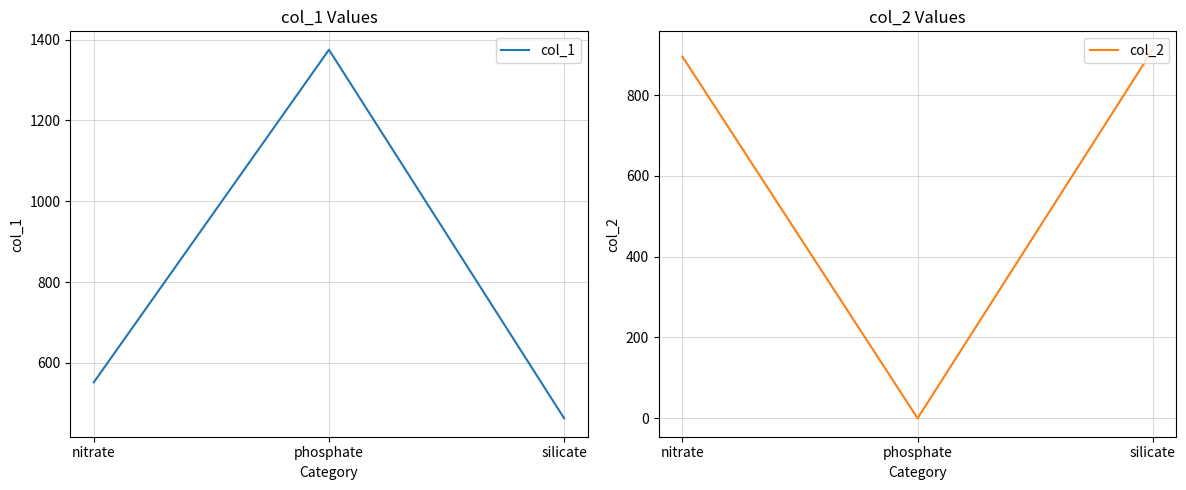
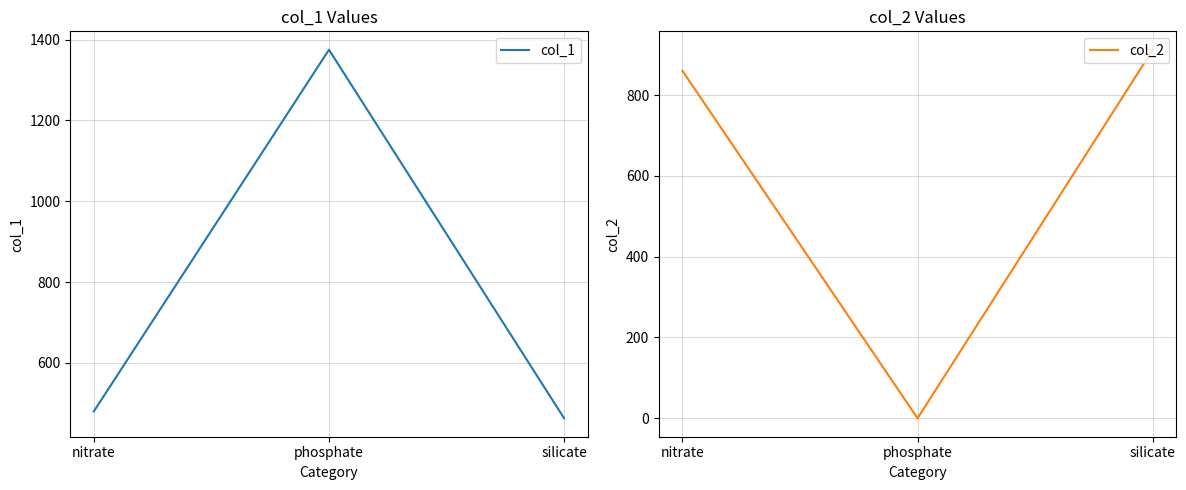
col_1 Values, nitrate: 550 -> 480
col_2 Values, nitrate: 900 -> 860
